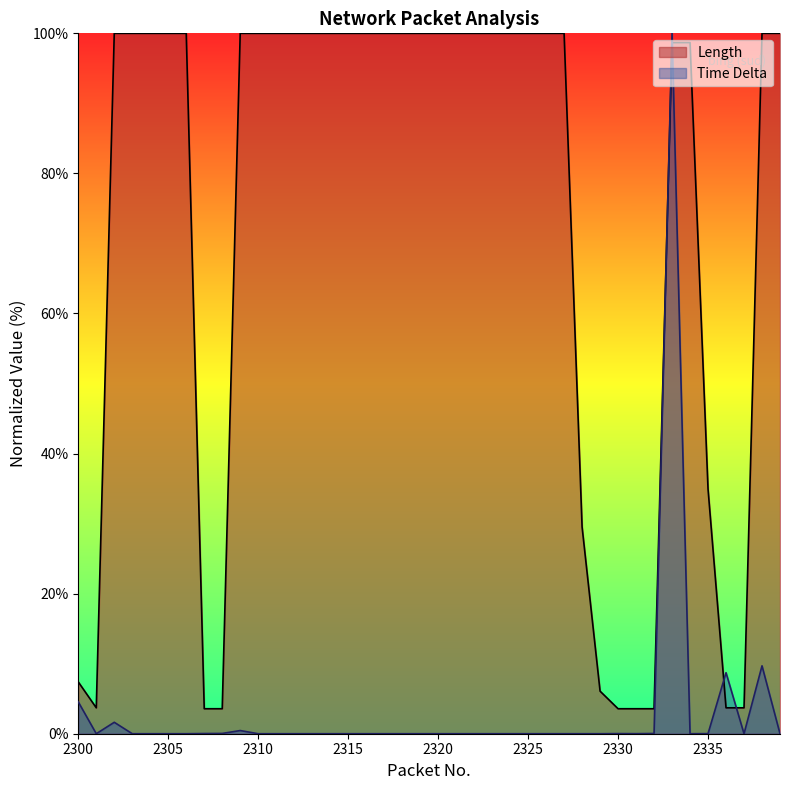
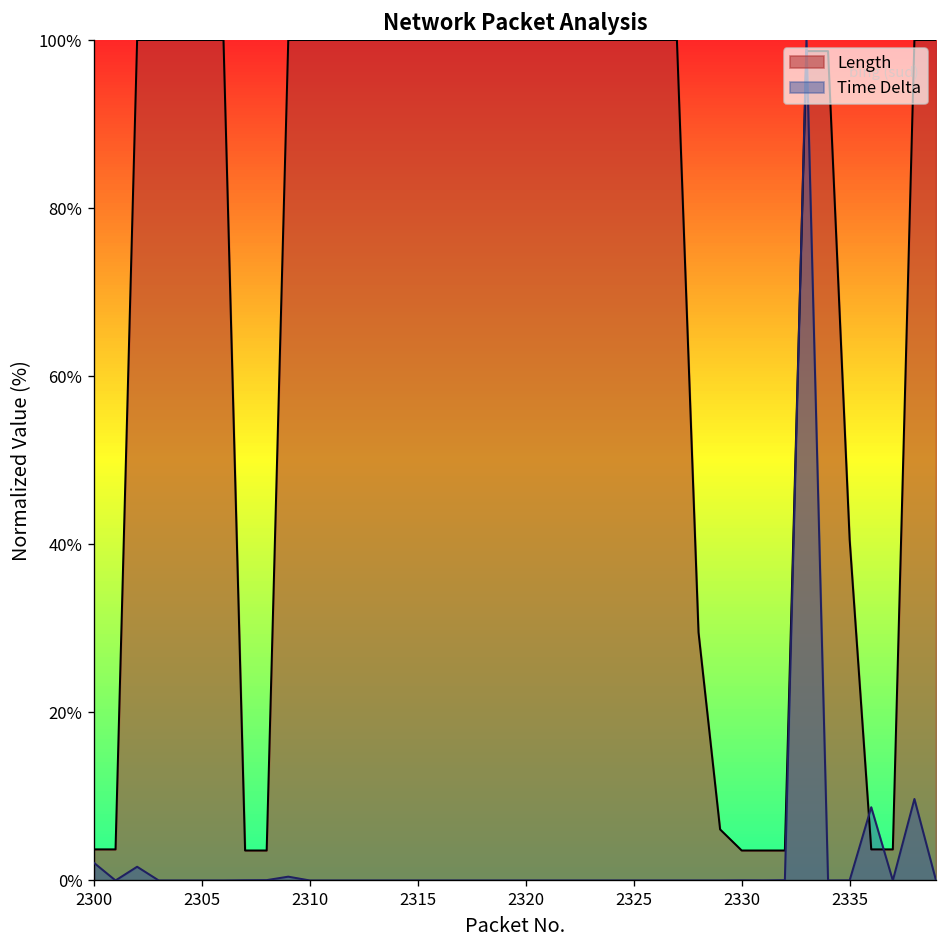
Length, 2300: 7% -> 4%
Time Delta, 2300: 5% -> 2%
Length, 2335: 35% -> 41%
